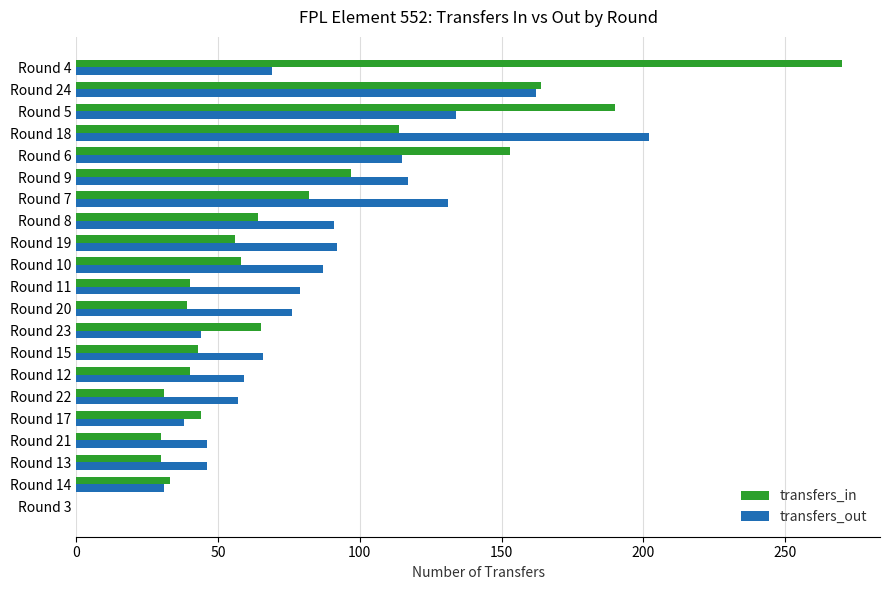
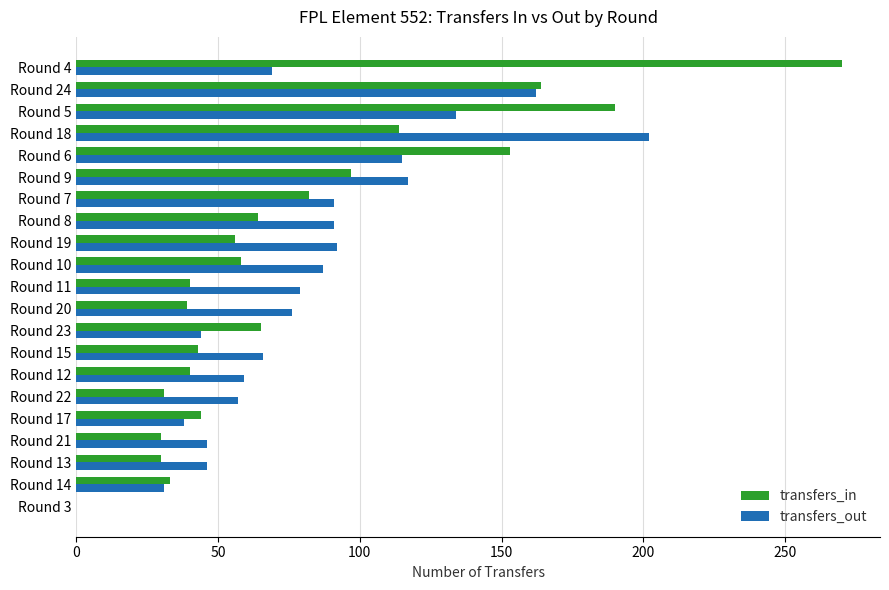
transfers_out, Round 7: 131 -> 91
